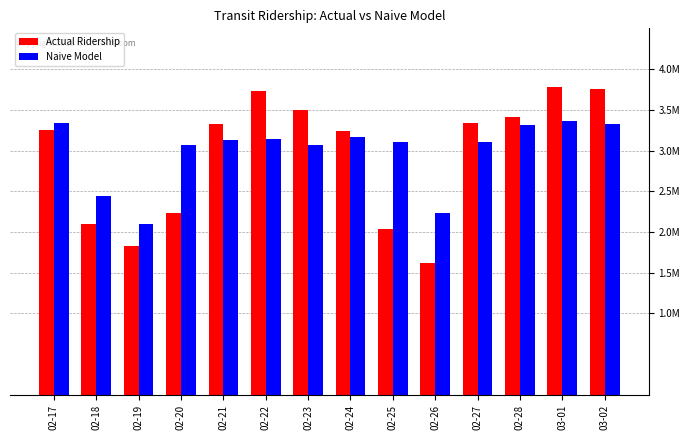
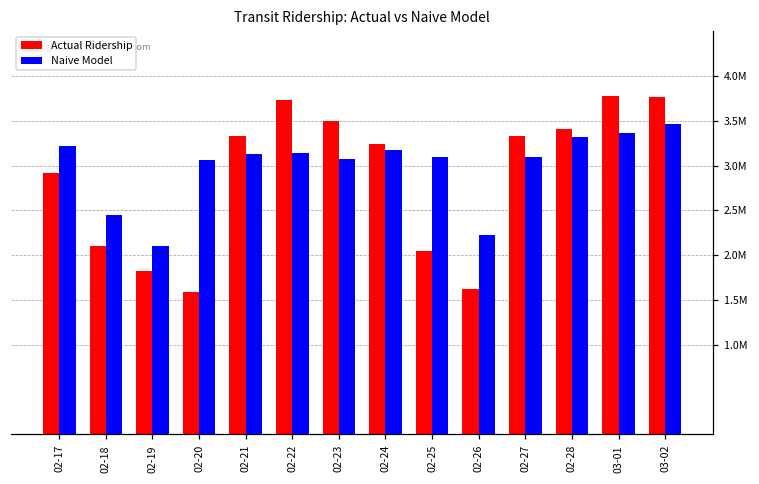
Actual Ridership, 02-17: 3300000 -> 2900000
Naive Model, 02-17: 3300000 -> 3200000
Actual Ridership, 02-20: 2200000 -> 1600000
Naive Model, 03-02: 3300000 -> 3500000
